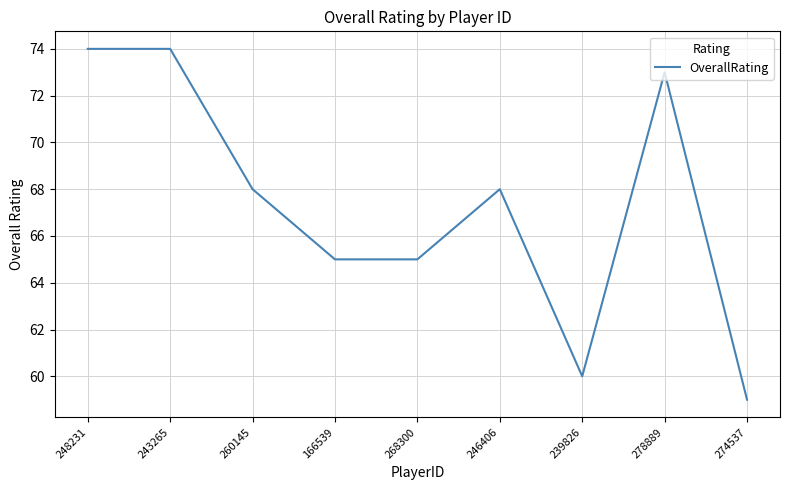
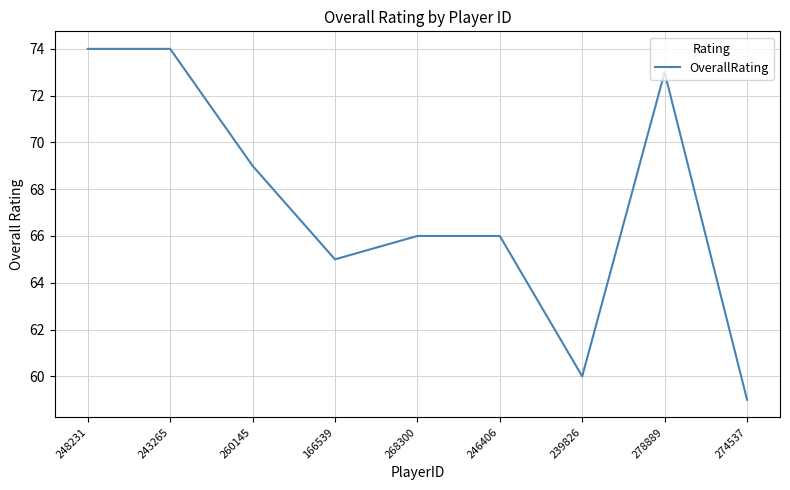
260145: 68 -> 69
268300: 65 -> 66
246406: 68 -> 66
